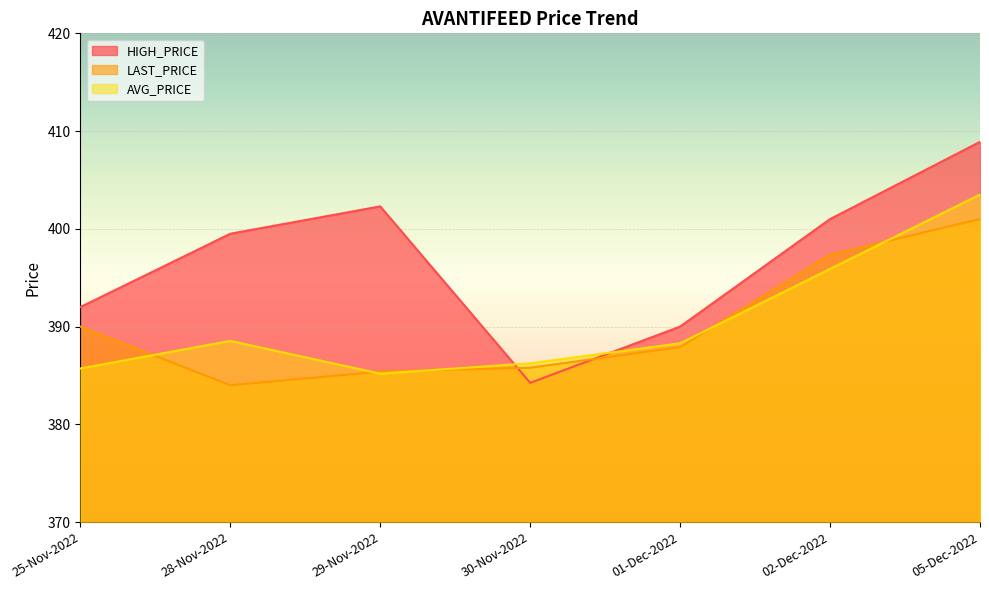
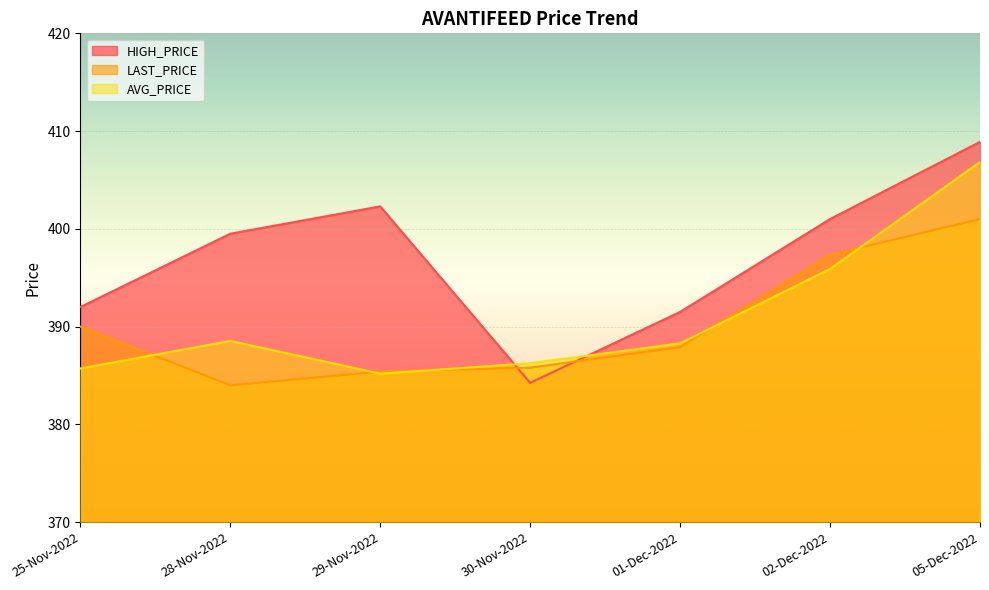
HIGH_PRICE, 01-Dec-2022: 390 -> 392
AVG_PRICE, 05-Dec-2022: 404 -> 407
